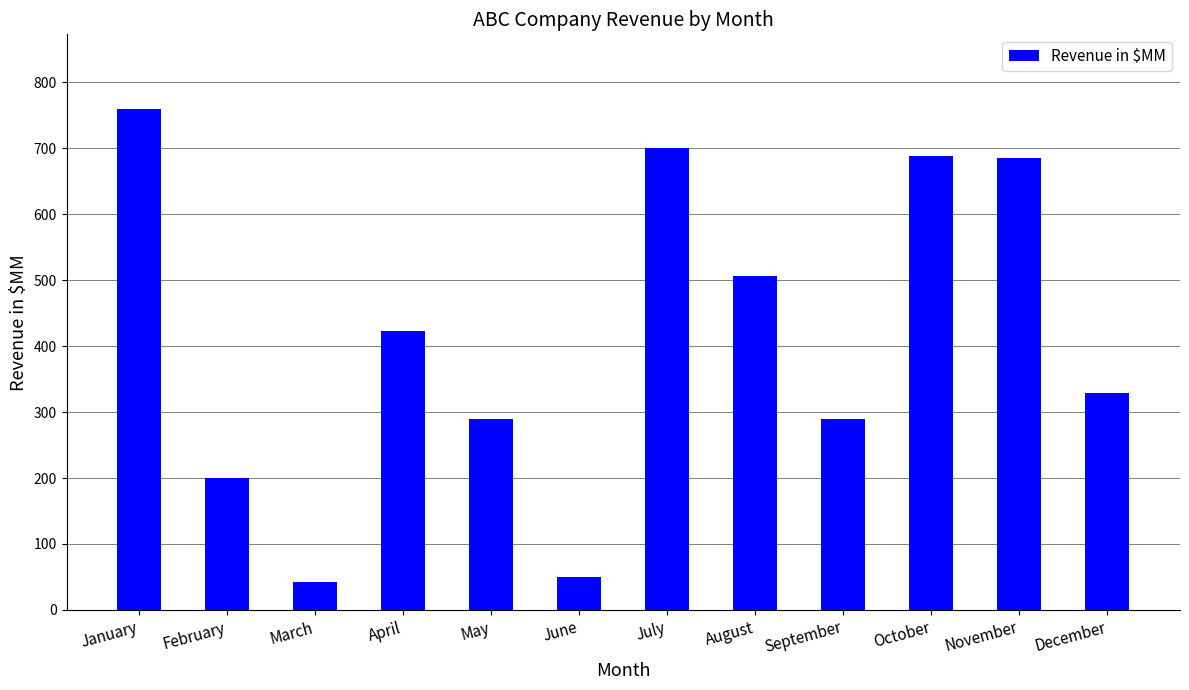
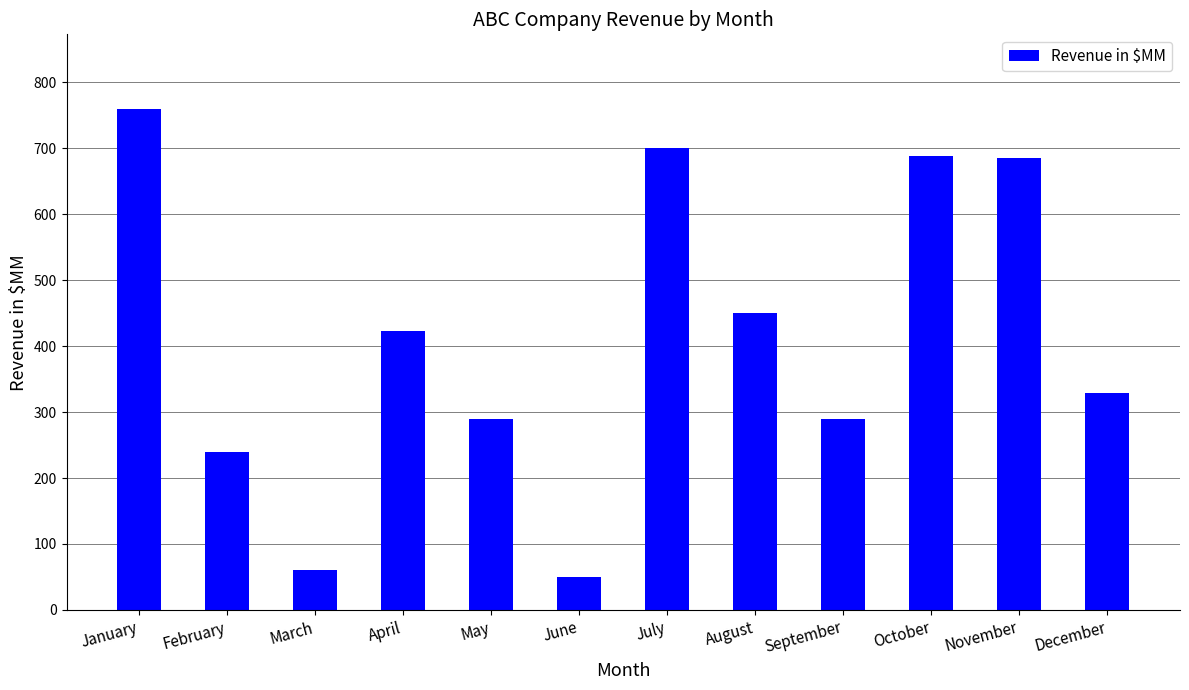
February: 200 -> 240
March: 40 -> 60
August: 510 -> 450
